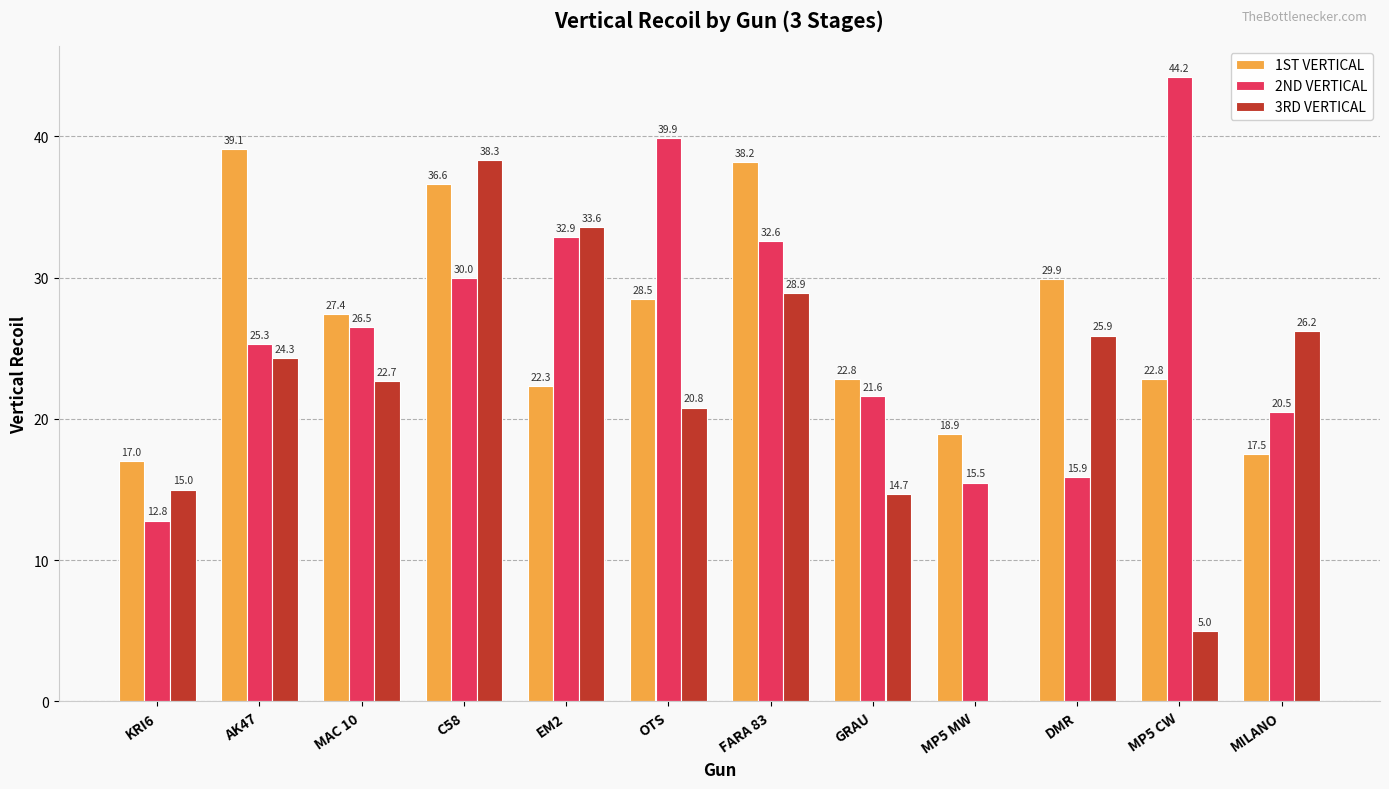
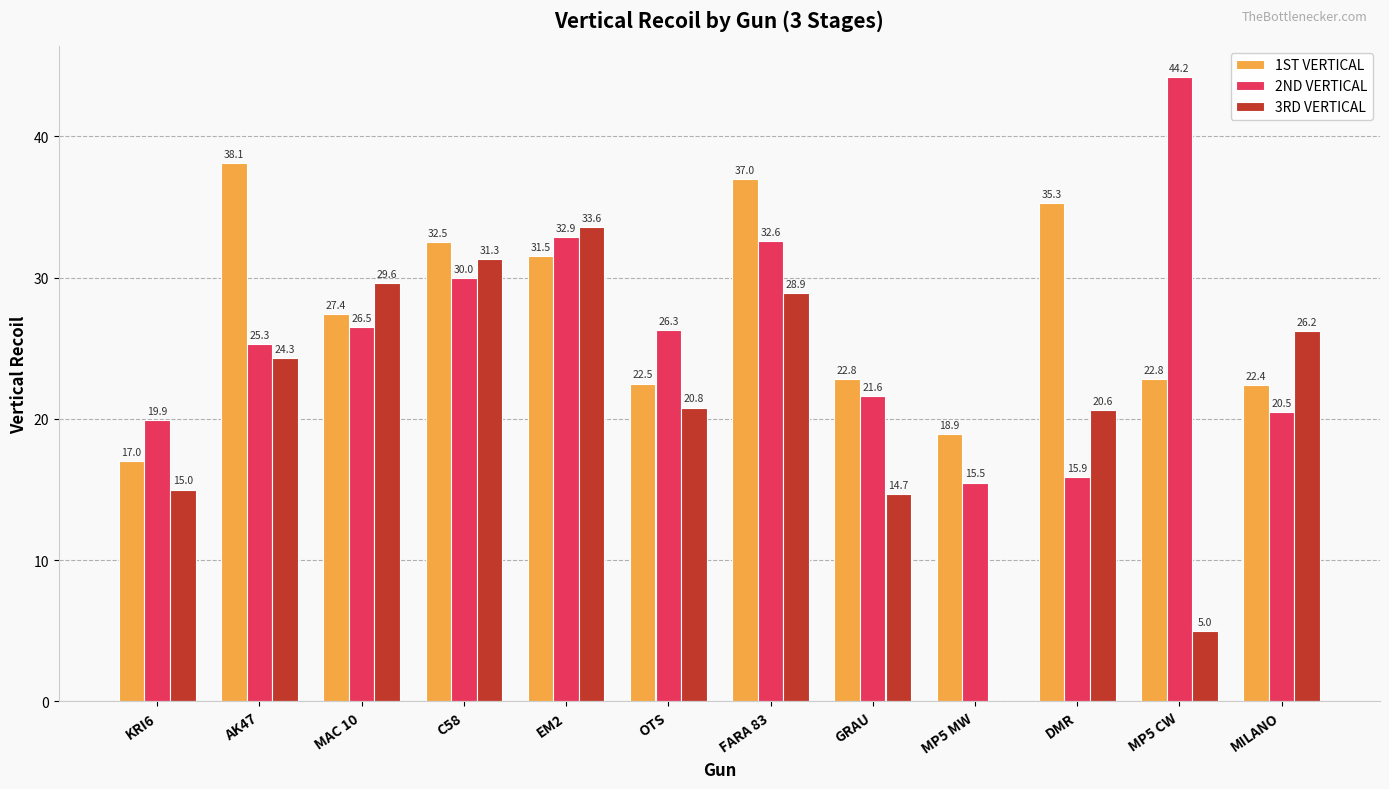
2ND VERTICAL, KRI6: 12.8 -> 19.9
1ST VERTICAL, AK47: 39.1 -> 38.1
3RD VERTICAL, MAC 10: 22.7 -> 29.6
1ST VERTICAL, C58: 36.6 -> 32.5
3RD VERTICAL, C58: 38.3 -> 31.3
1ST VERTICAL, EM2: 22.3 -> 31.5
1ST VERTICAL, OTS: 28.5 -> 22.5
2ND VERTICAL, OTS: 39.9 -> 26.3
1ST VERTICAL, FARA 83: 38.2 -> 37.0
1ST VERTICAL, DMR: 29.9 -> 35.3
3RD VERTICAL, DMR: 25.9 -> 20.6
1ST VERTICAL, MILANO: 17.5 -> 22.4
